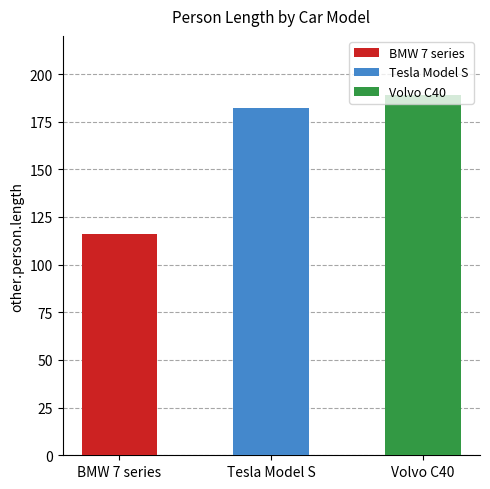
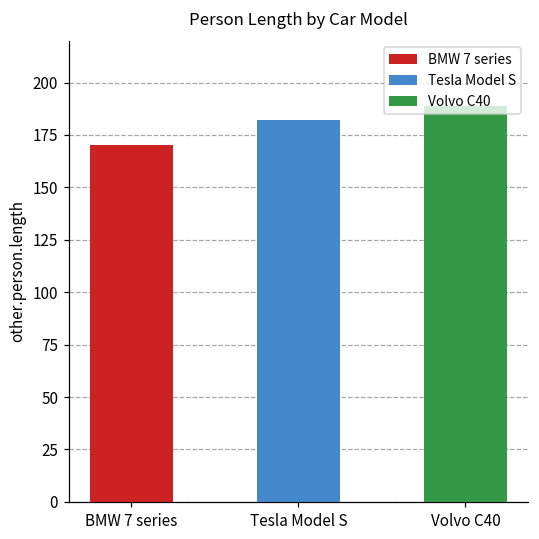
BMW 7 series: 116 -> 170
